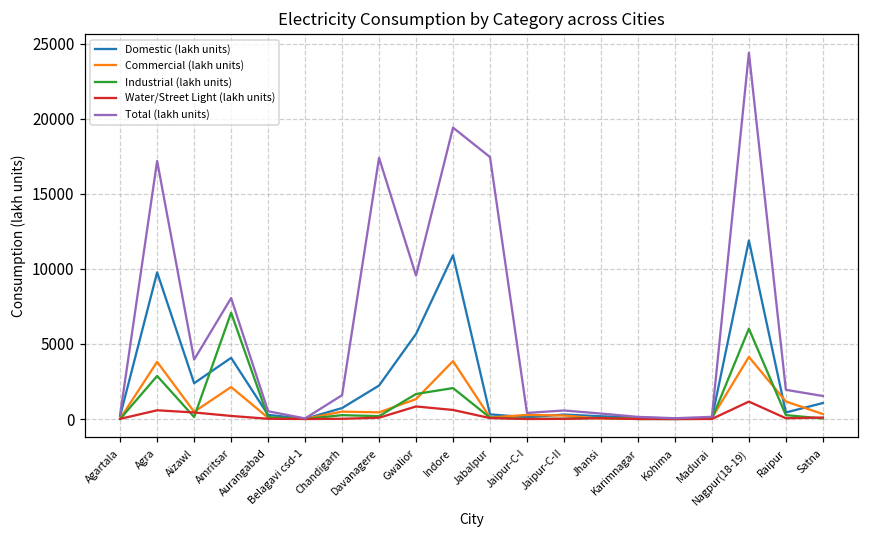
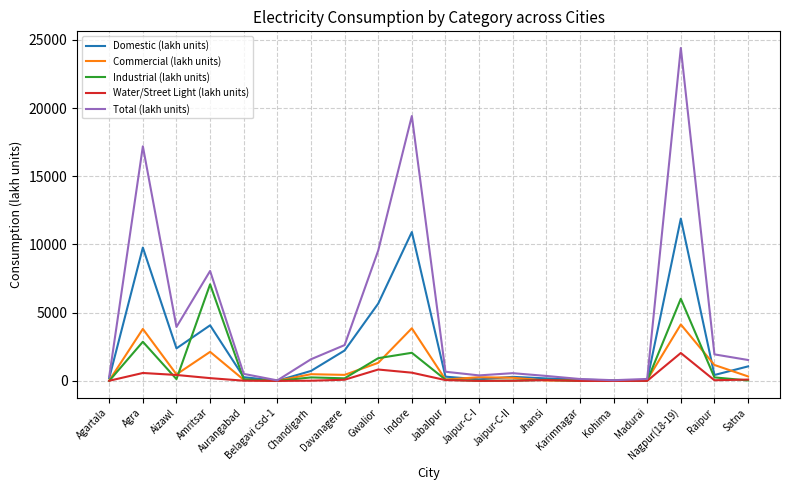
Total (lakh units), Davanagere: 17400 -> 2600
Total (lakh units), Jabalpur: 17500 -> 700
Water/Street Light (lakh units), Nagpur(18-19): 1200 -> 2000
